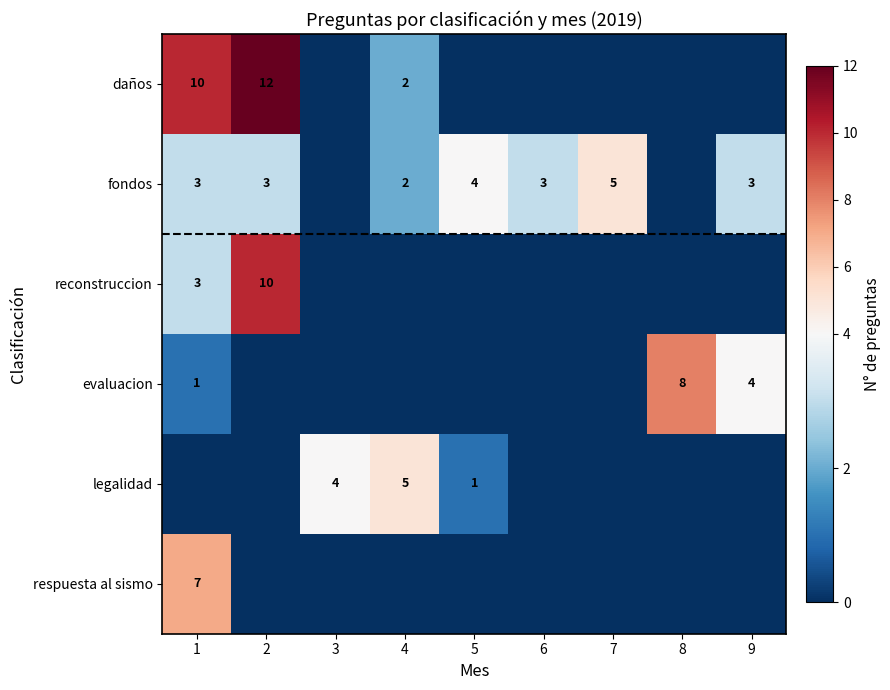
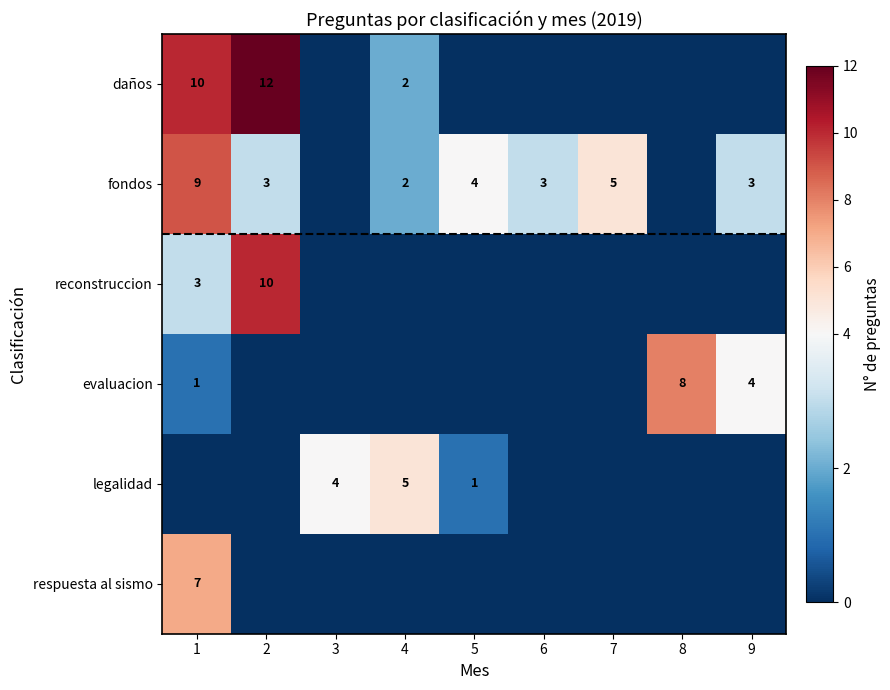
fondos, 1: 3 -> 9
